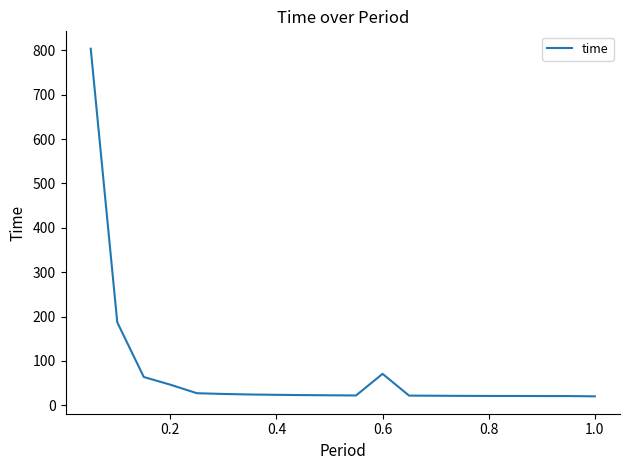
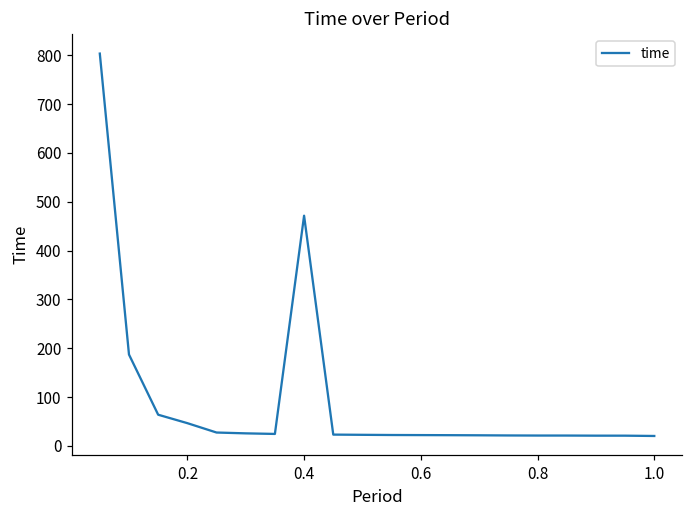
0.4: 20 -> 470
0.6: 70 -> 20
